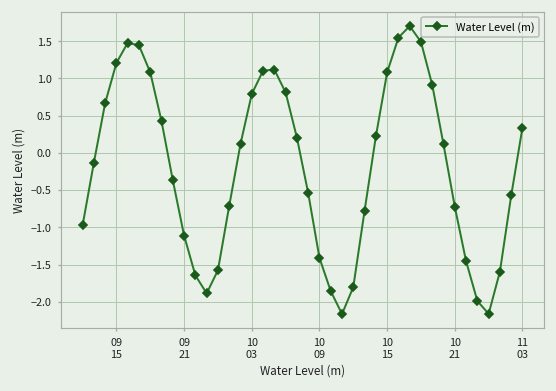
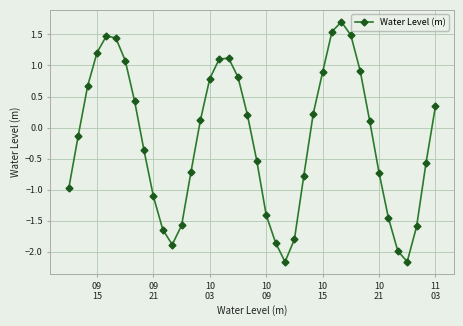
10 15: 1.1 -> 0.9
